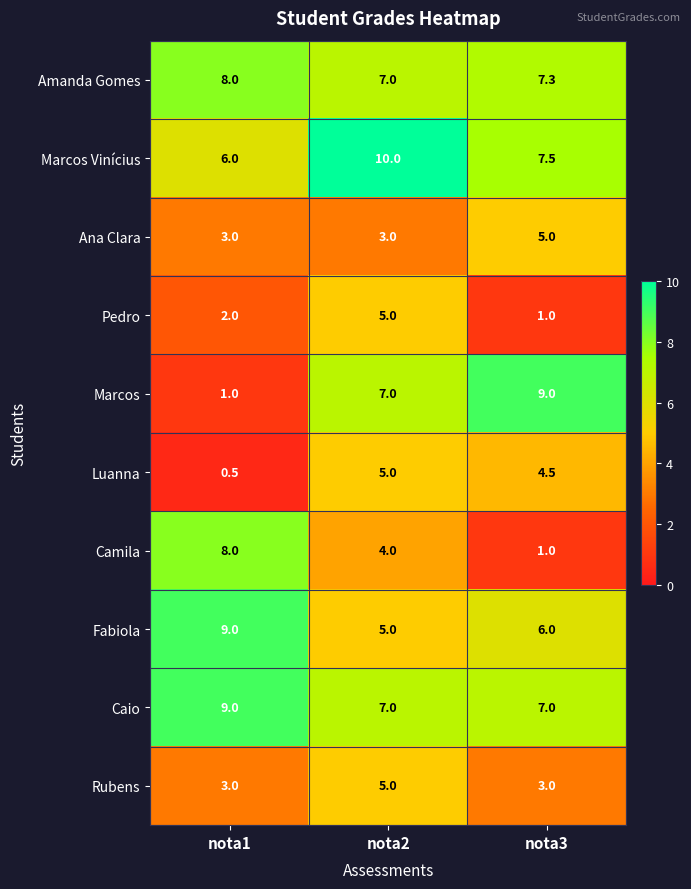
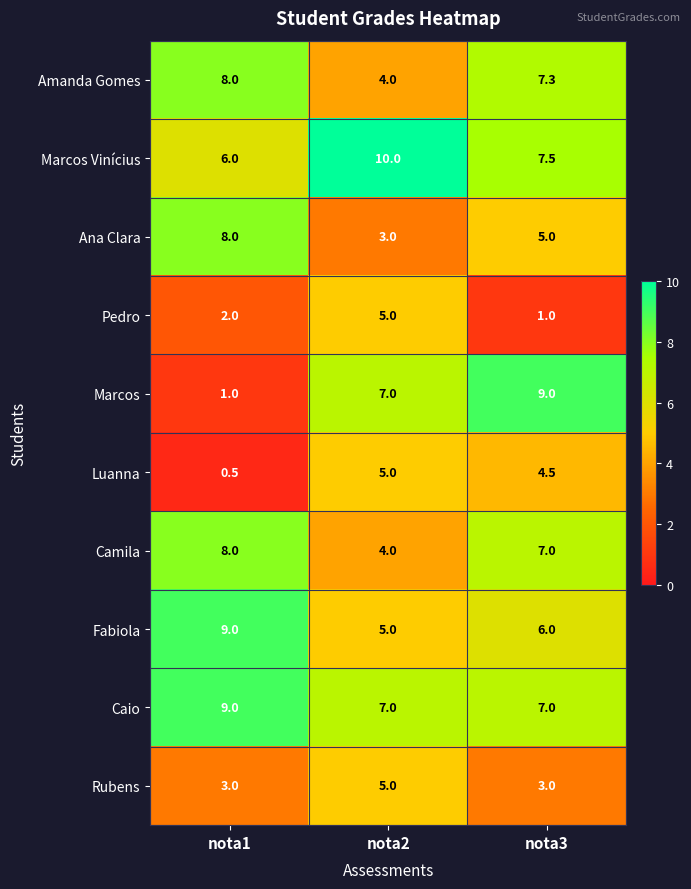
Amanda Gomes, nota2: 7.0 -> 4.0
Ana Clara, nota1: 3.0 -> 8.0
Camila, nota3: 1.0 -> 7.0
